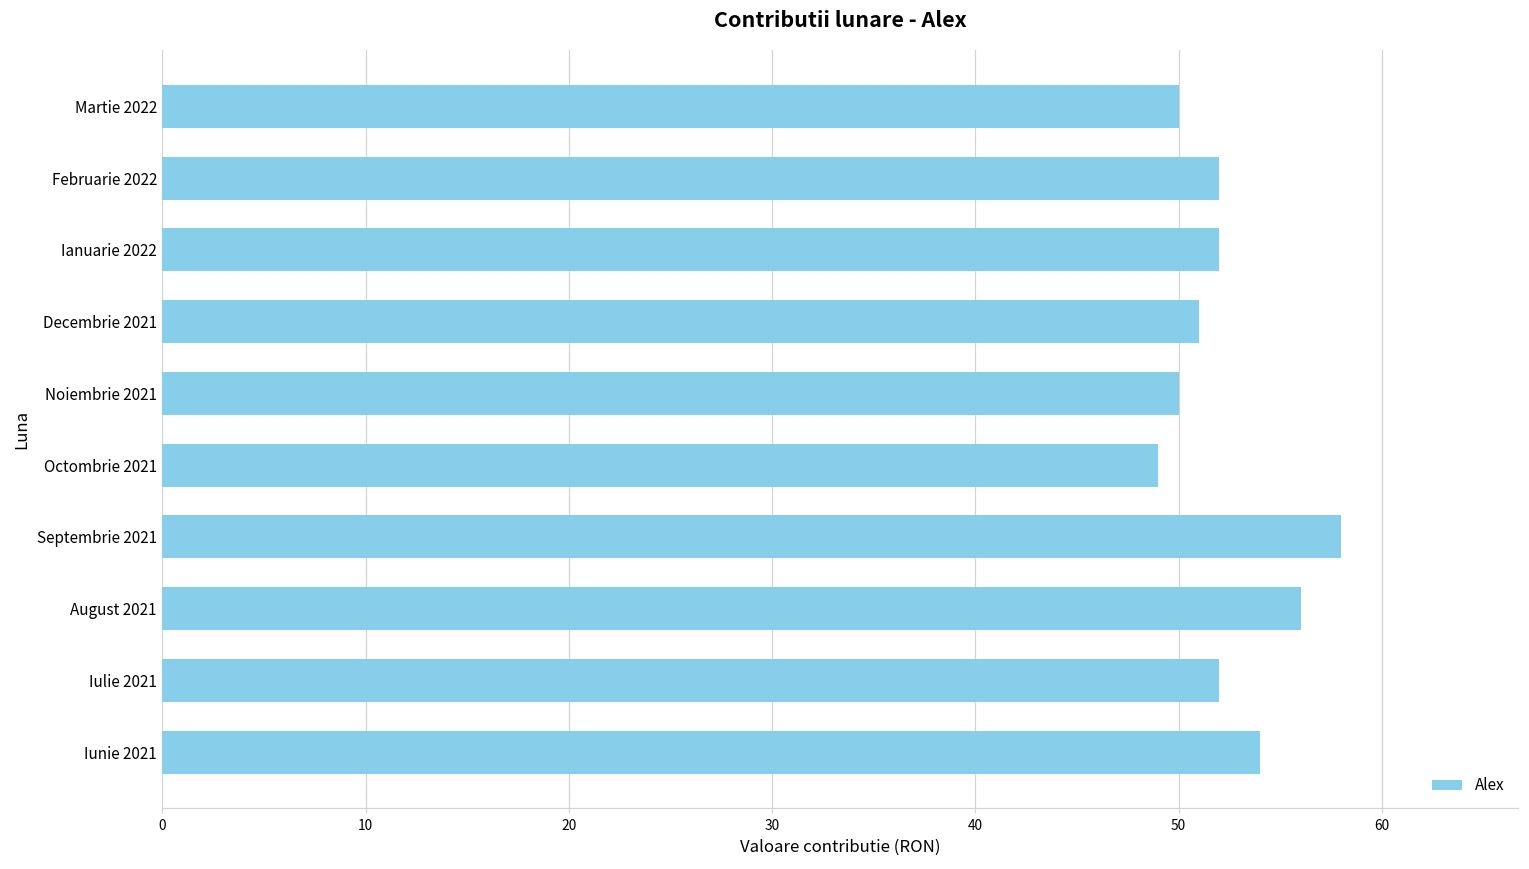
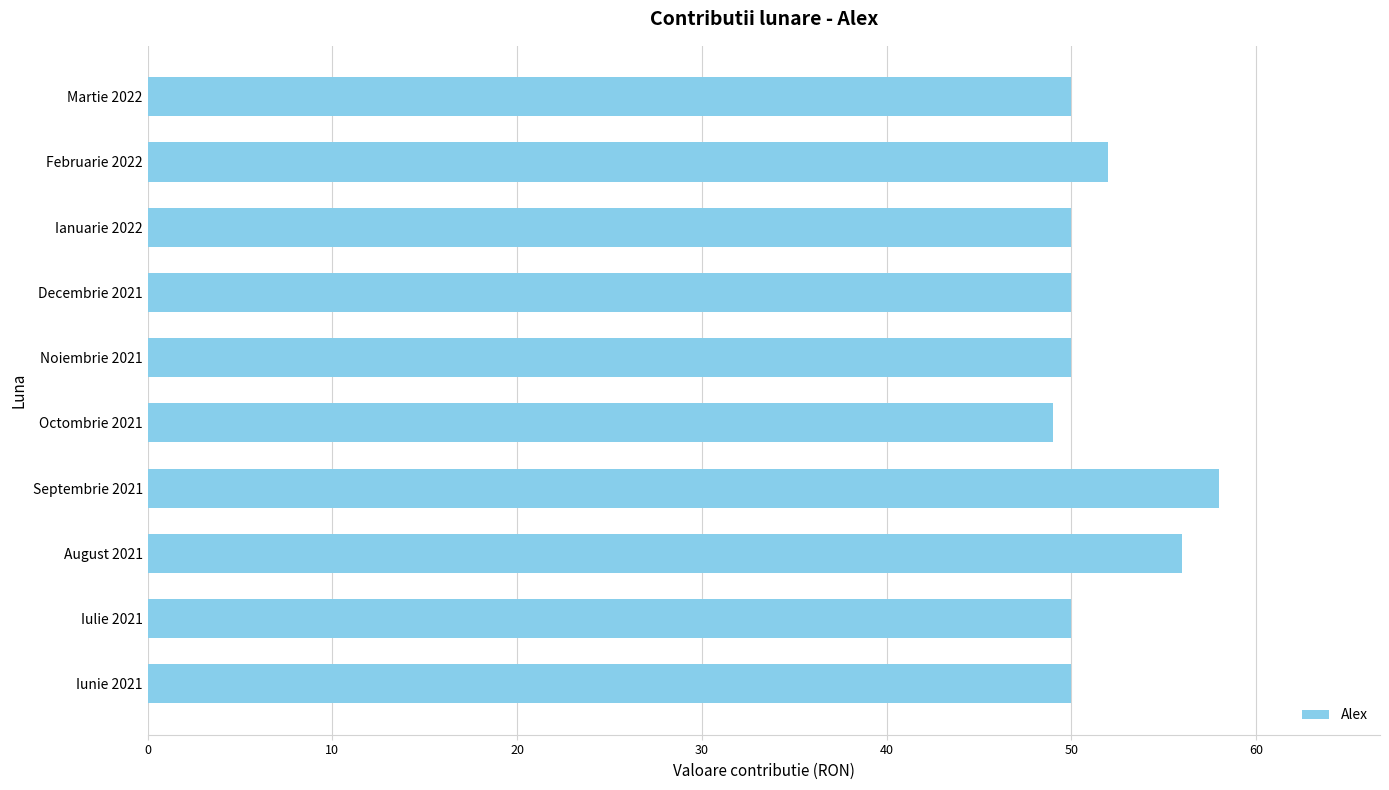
Ianuarie 2022: 52 -> 50
Decembrie 2021: 51 -> 50
Iulie 2021: 52 -> 50
Iunie 2021: 54 -> 50
